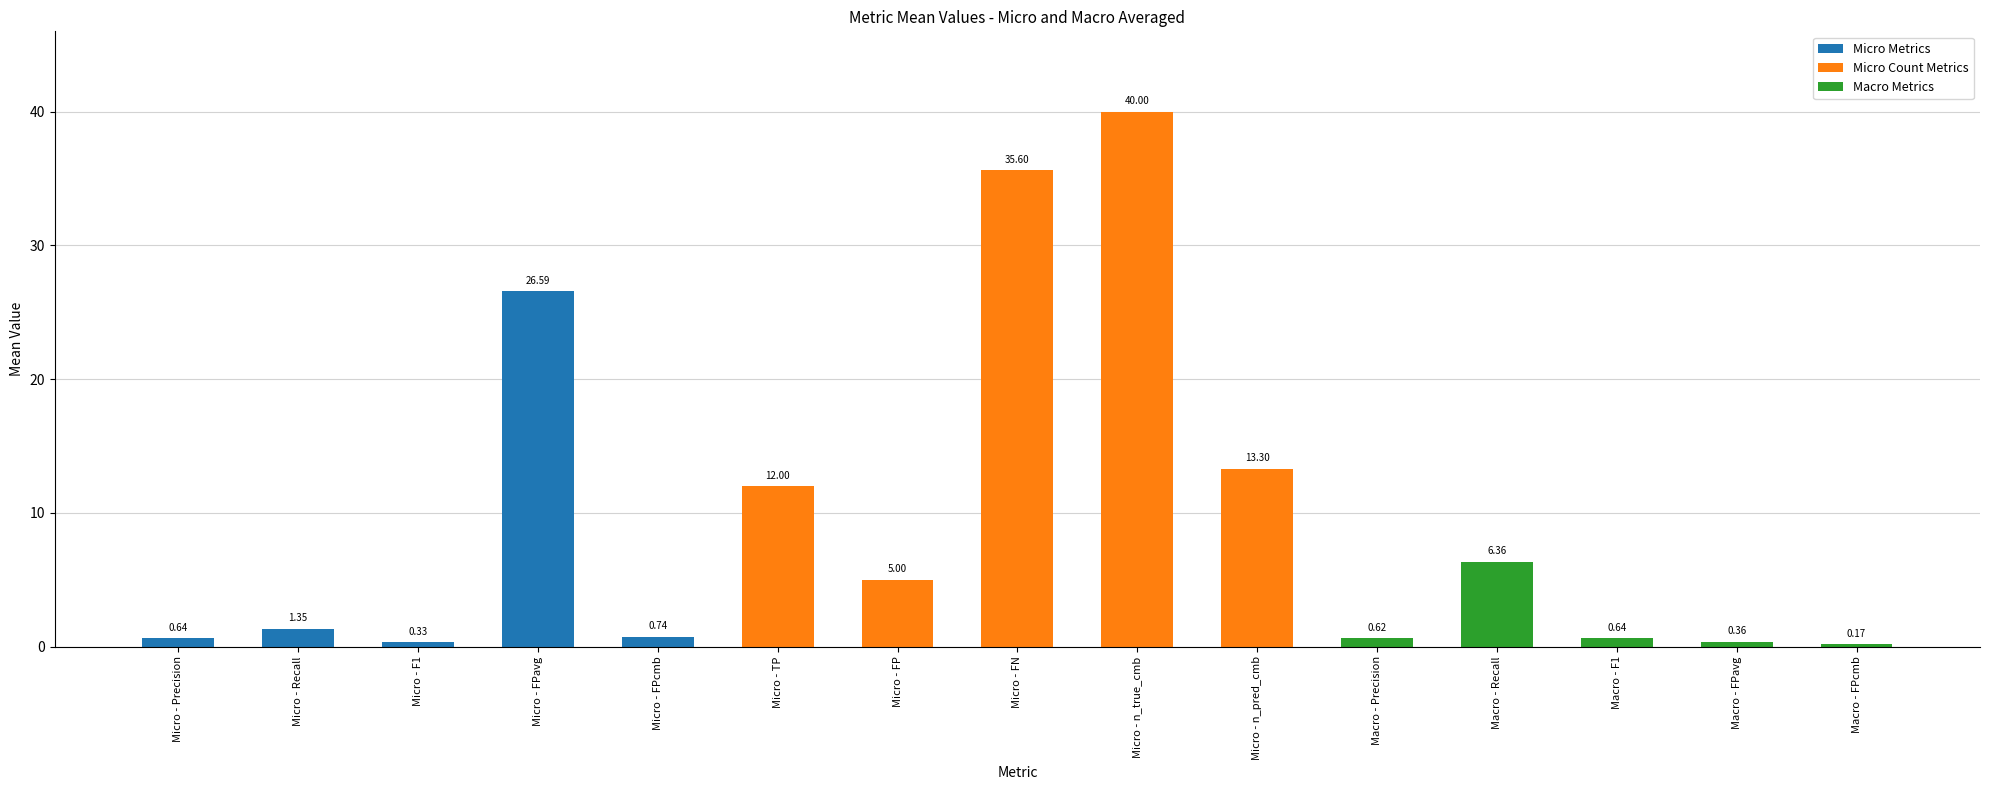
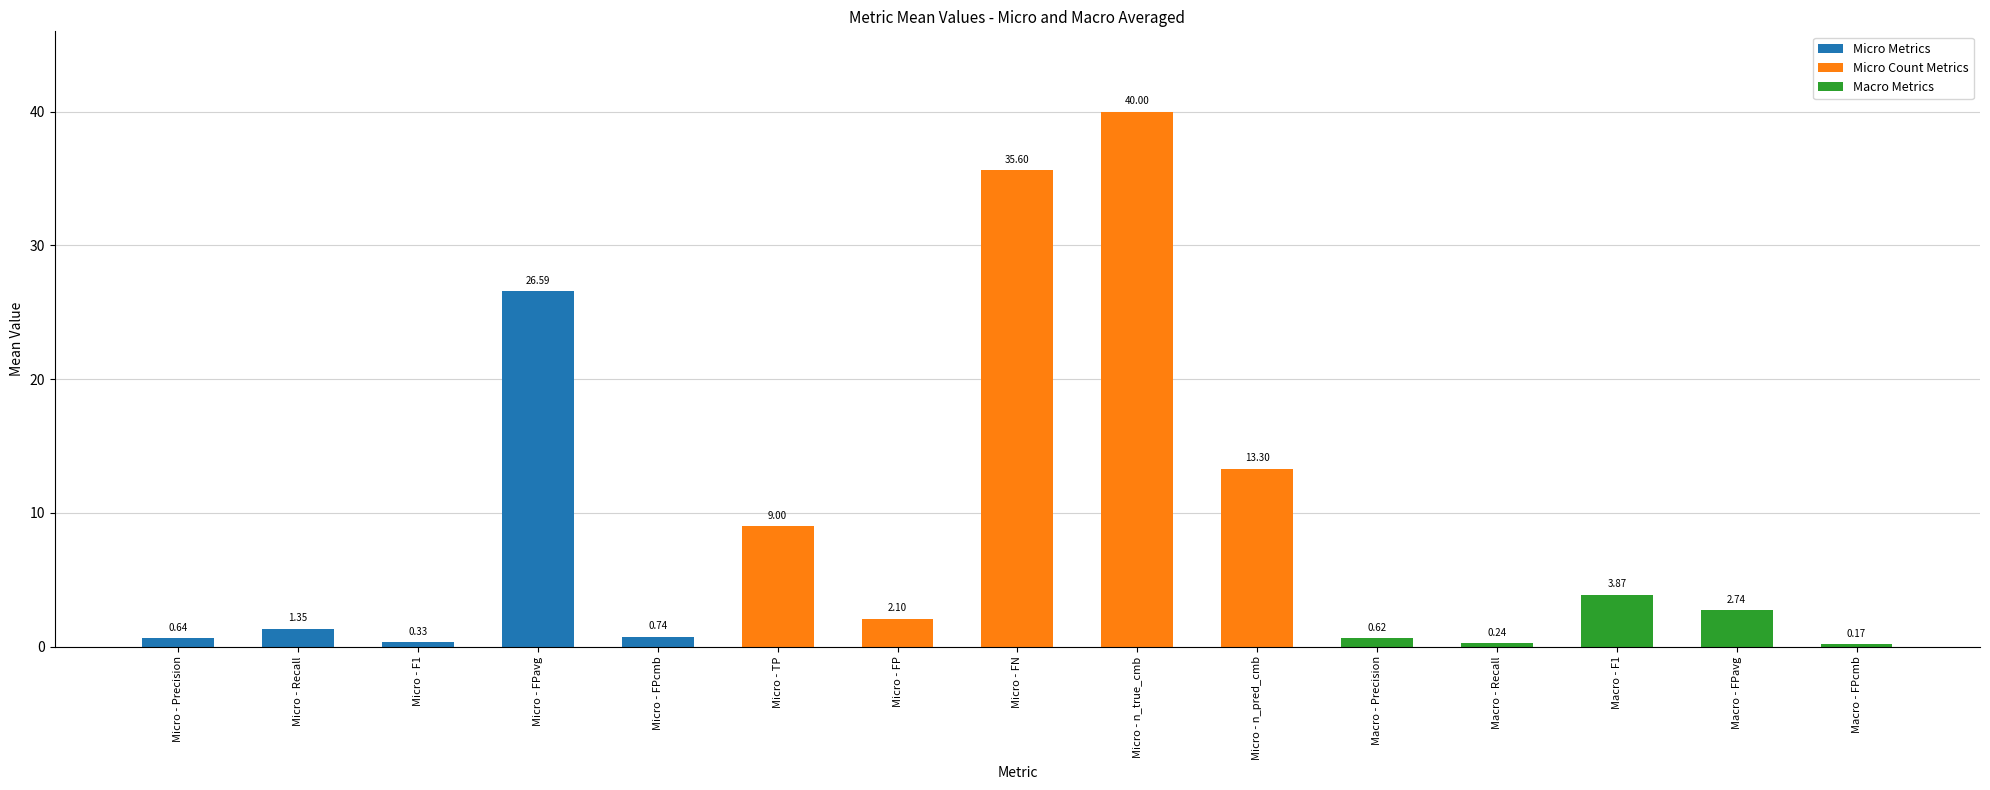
Micro - TP: 12.00 -> 9.00
Micro - FP: 5.00 -> 2.10
Macro - Recall: 6.36 -> 0.24
Macro - F1: 0.64 -> 3.87
Macro - FPavg: 0.36 -> 2.74
